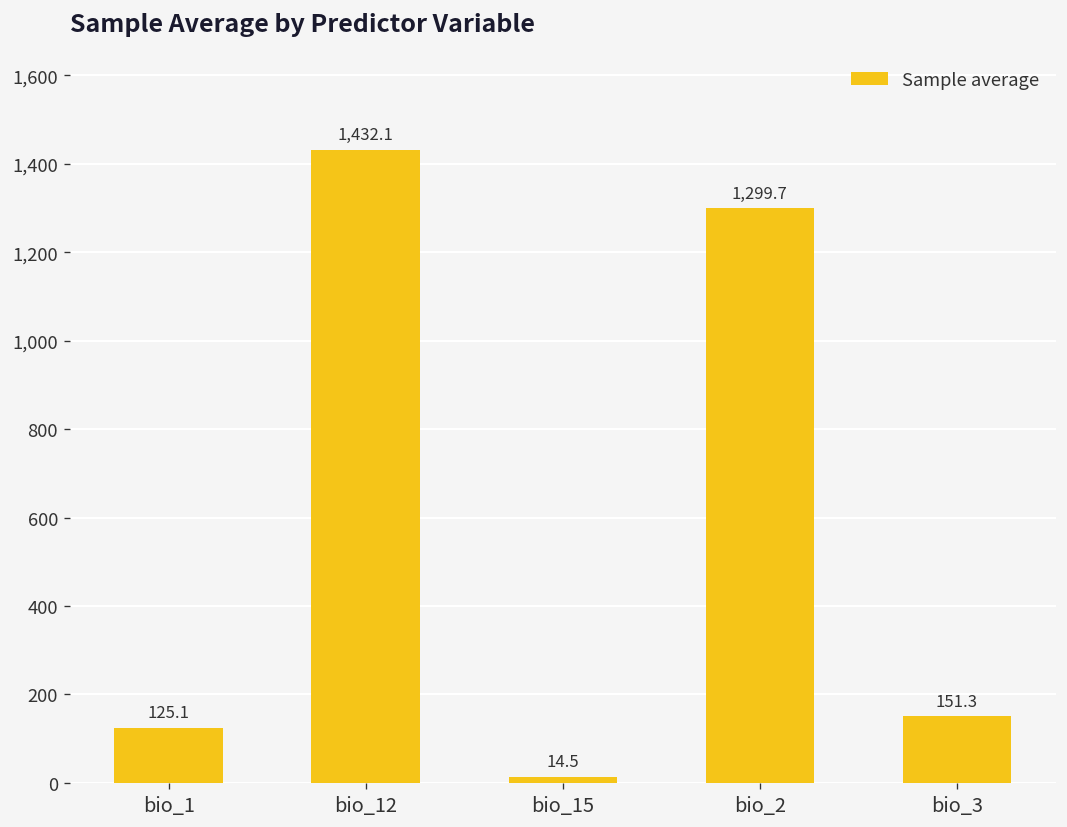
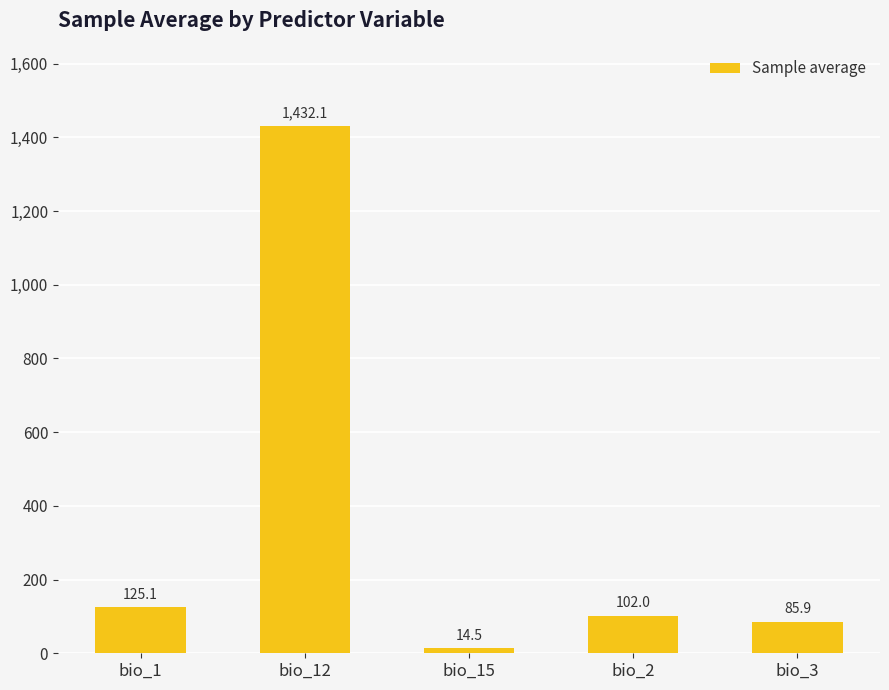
bio_2: 1,299.7 -> 102.0
bio_3: 151.3 -> 85.9
